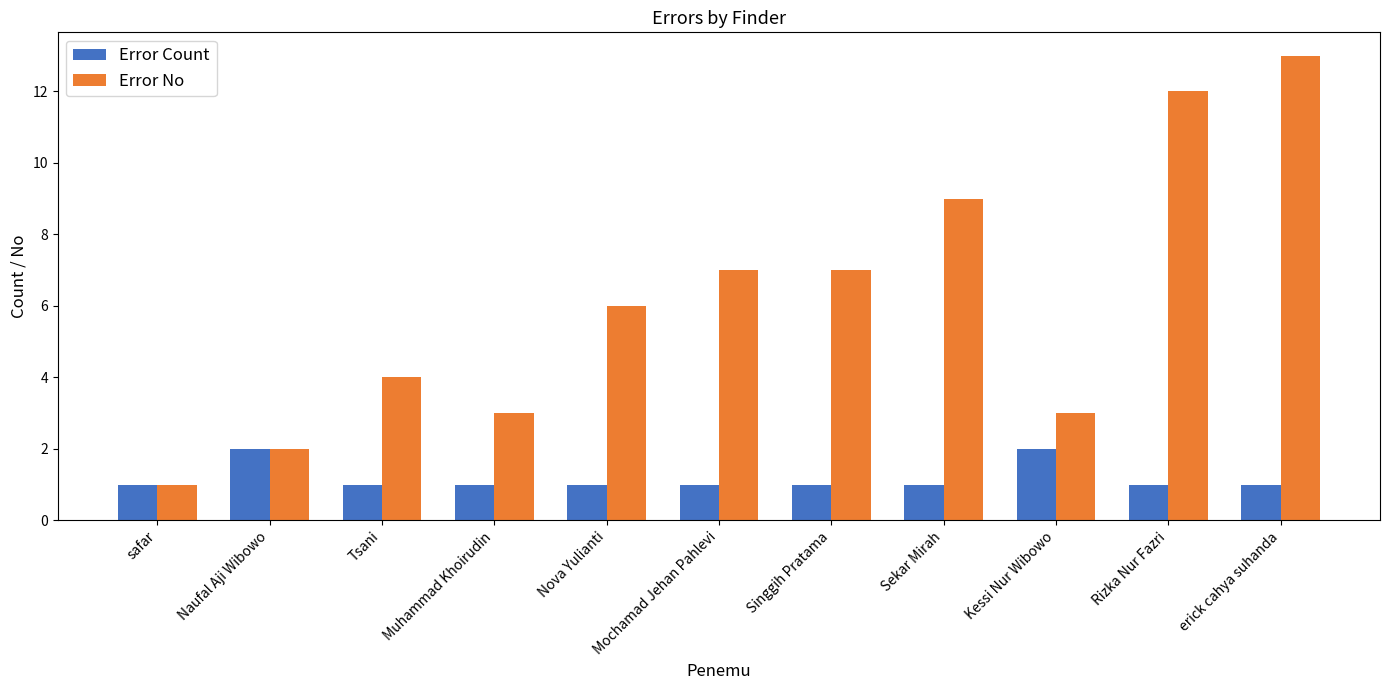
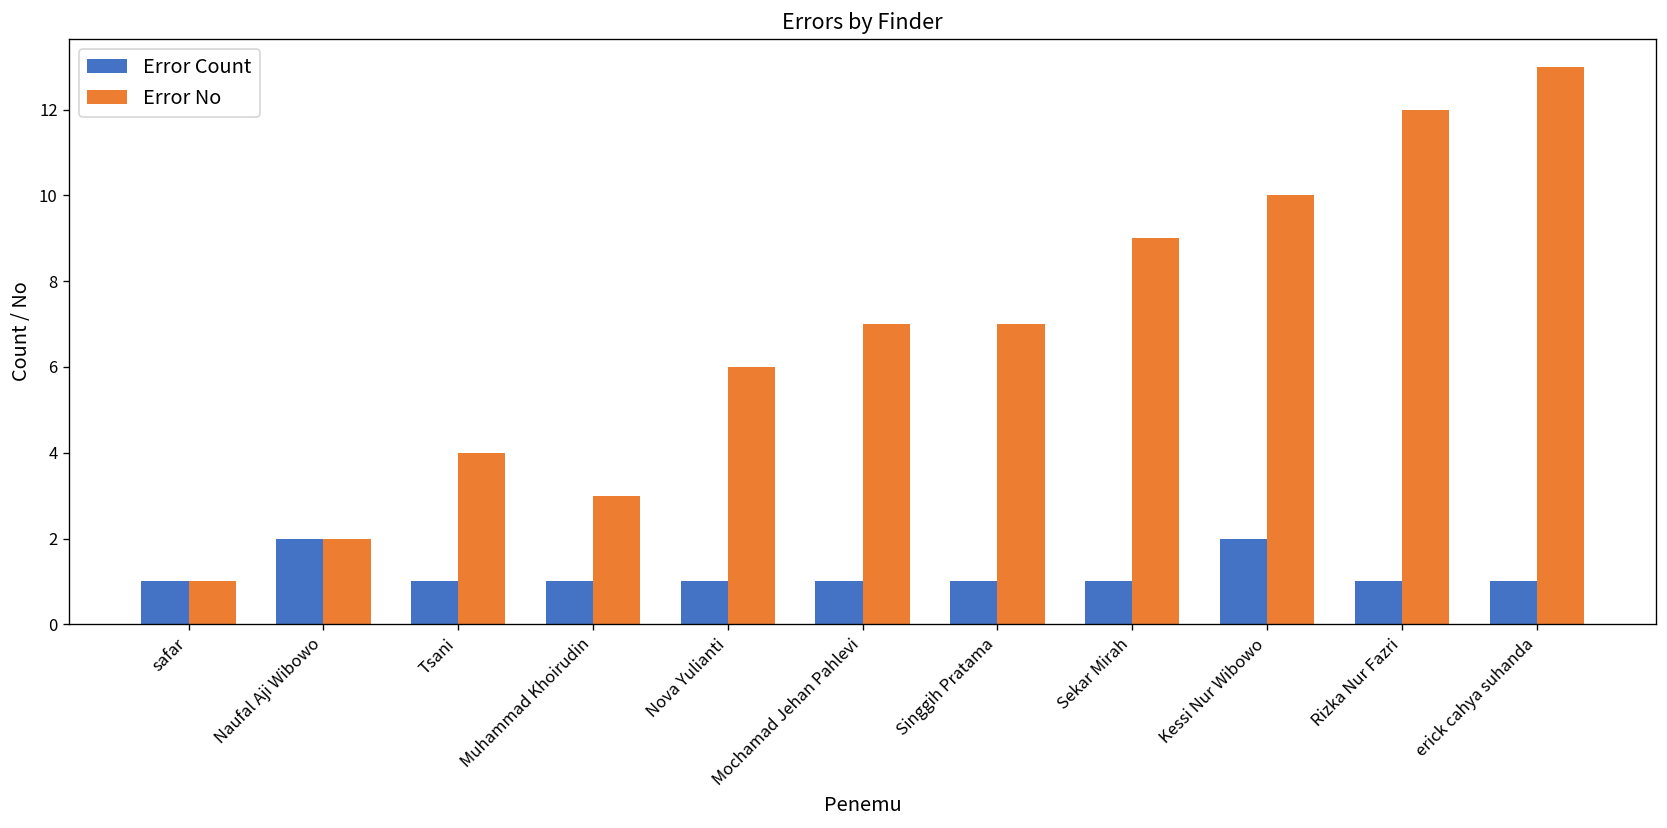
Error No, Kessi Nur Wibowo: 3 -> 10
